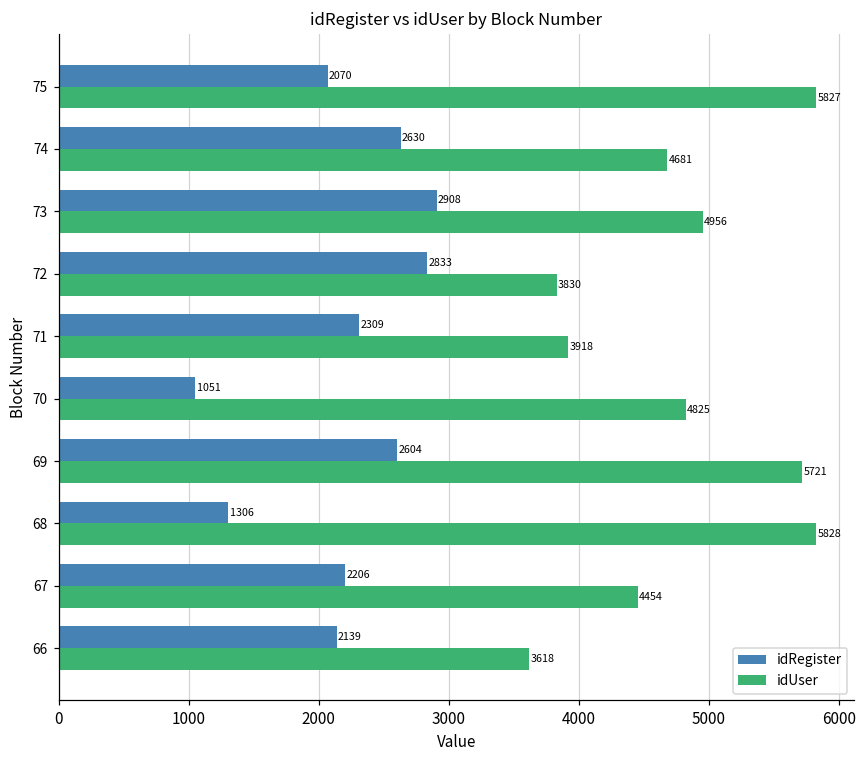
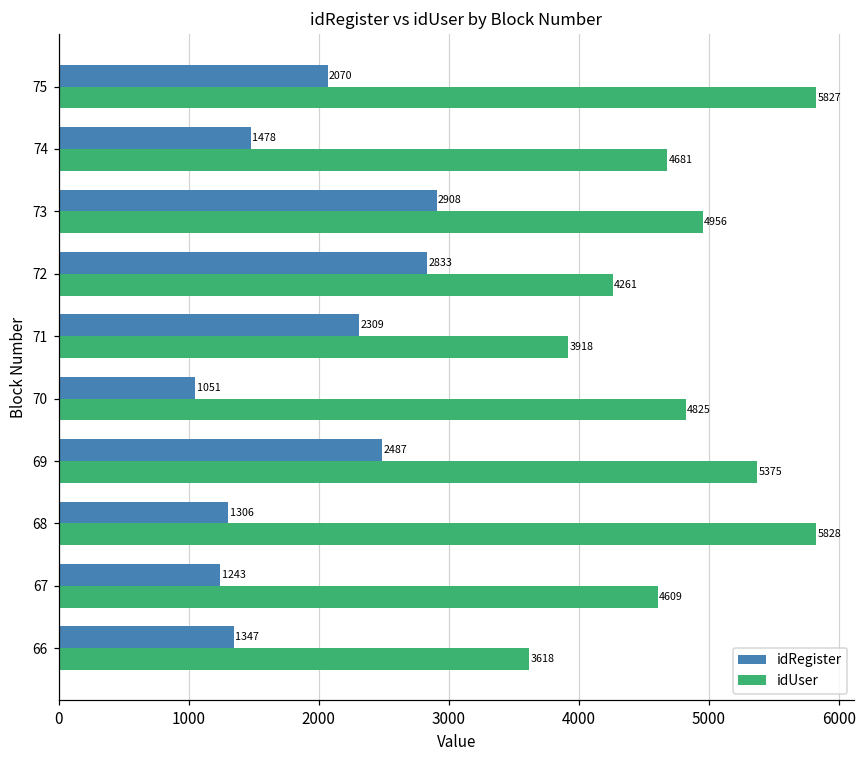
idRegister, 74: 2630 -> 1478
idUser, 72: 3830 -> 4261
idRegister, 69: 2604 -> 2487
idUser, 69: 5721 -> 5375
idRegister, 67: 2206 -> 1243
idUser, 67: 4454 -> 4609
idRegister, 66: 2139 -> 1347
